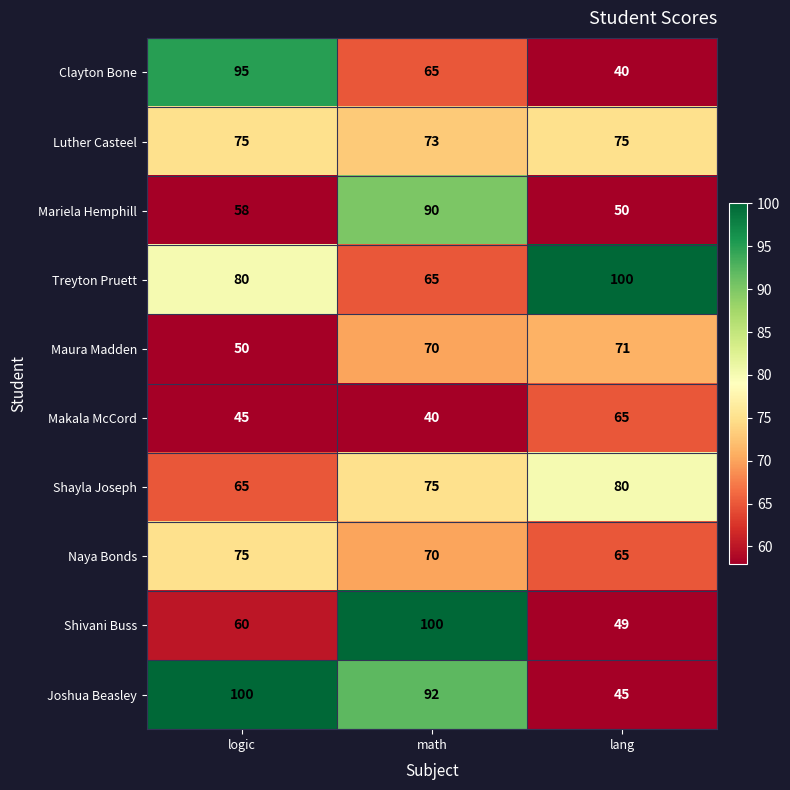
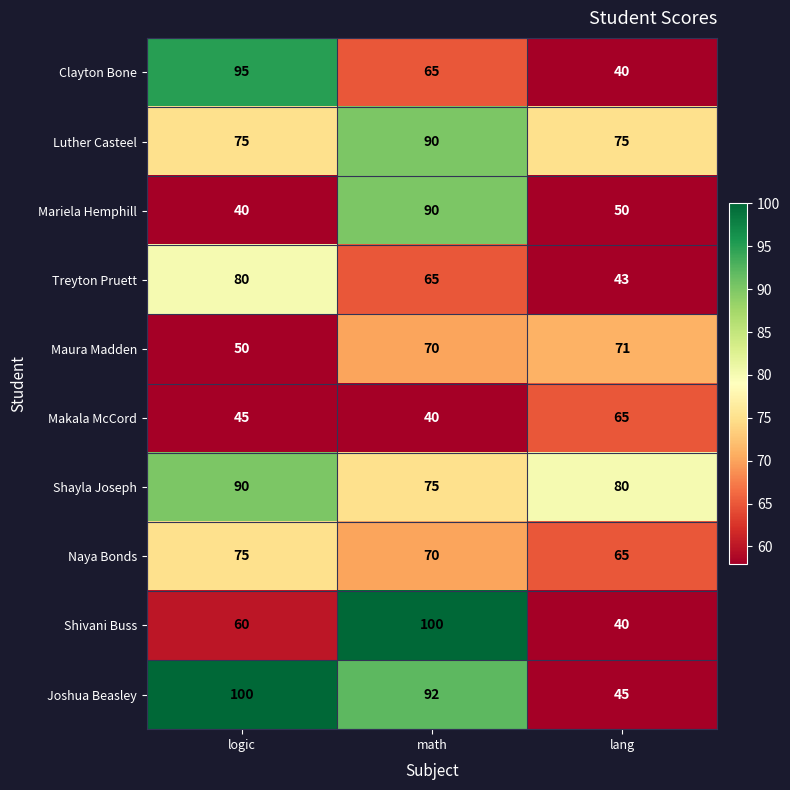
Luther Casteel, math: 73 -> 90
Mariela Hemphill, logic: 58 -> 40
Treyton Pruett, lang: 100 -> 43
Shayla Joseph, logic: 65 -> 90
Shivani Buss, lang: 49 -> 40
